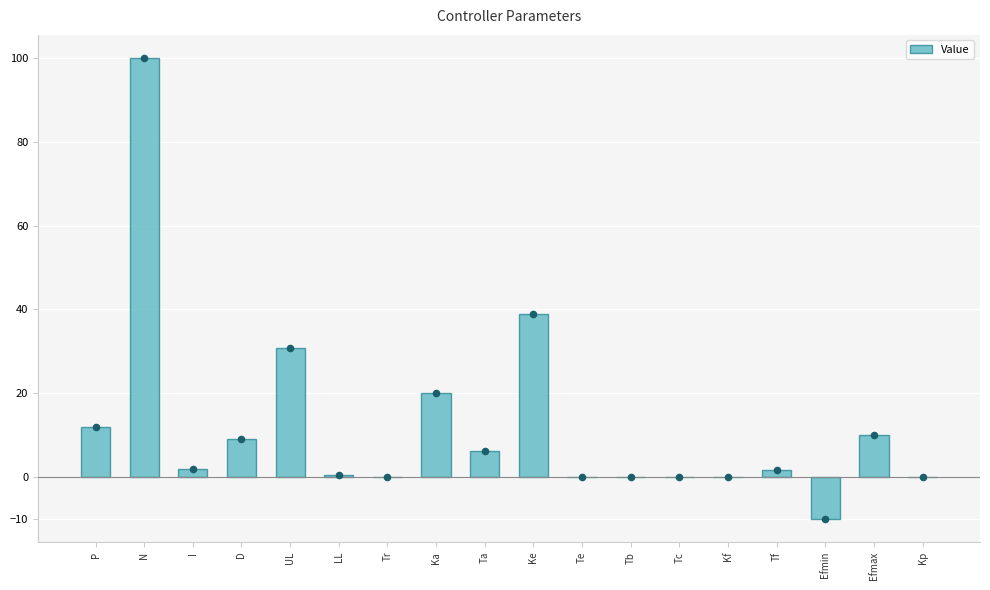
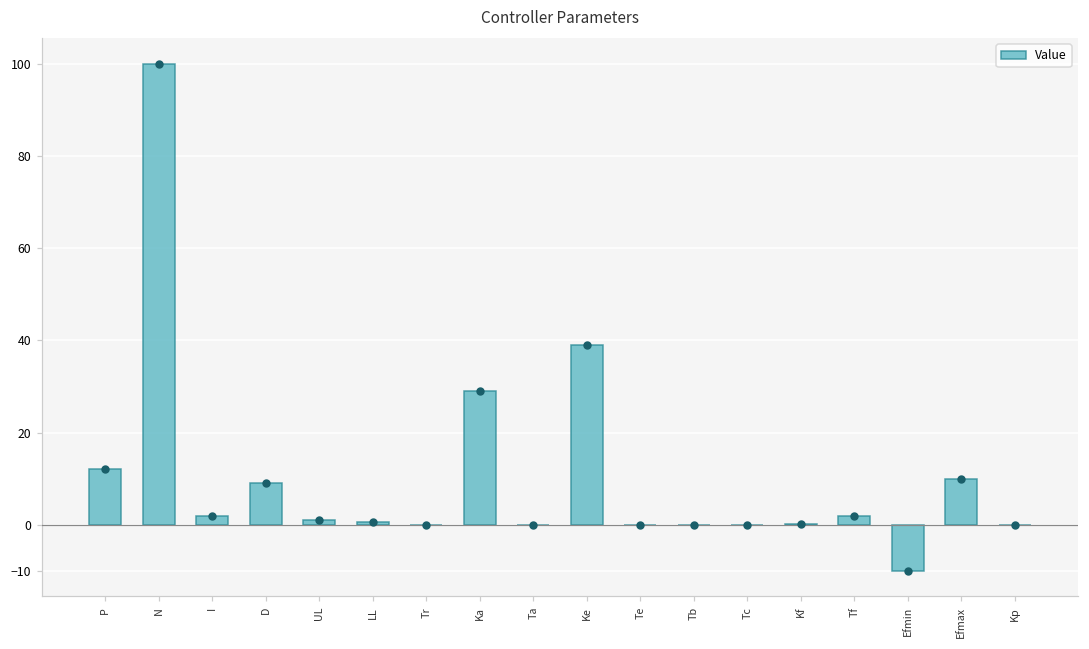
UL: 31 -> 1
Ka: 20 -> 29
Ta: 6 -> 0
